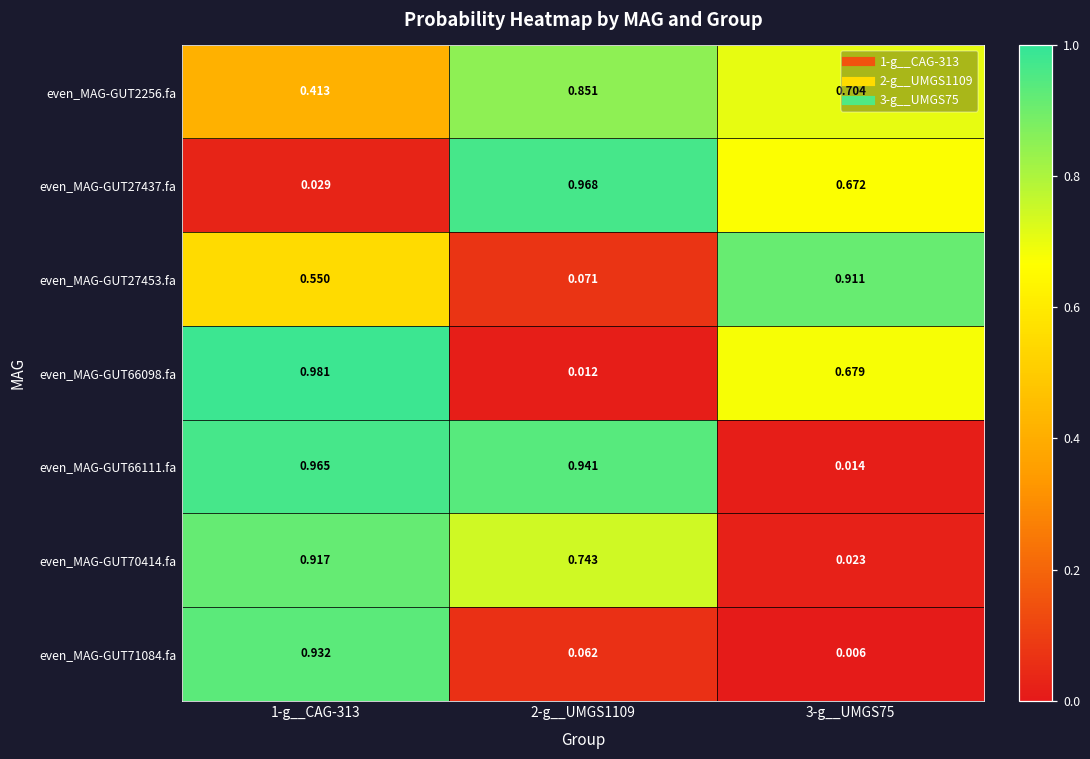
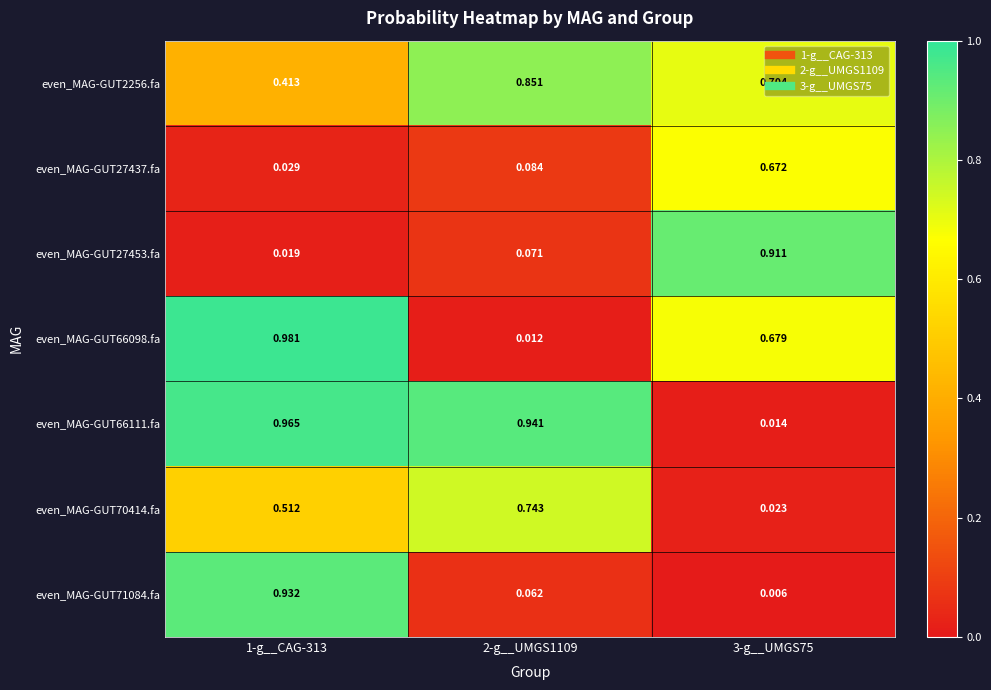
even_MAG-GUT27437.fa, 2-g__UMGS1109: 0.968 -> 0.084
even_MAG-GUT27453.fa, 1-g__CAG-313: 0.550 -> 0.019
even_MAG-GUT70414.fa, 1-g__CAG-313: 0.917 -> 0.512
